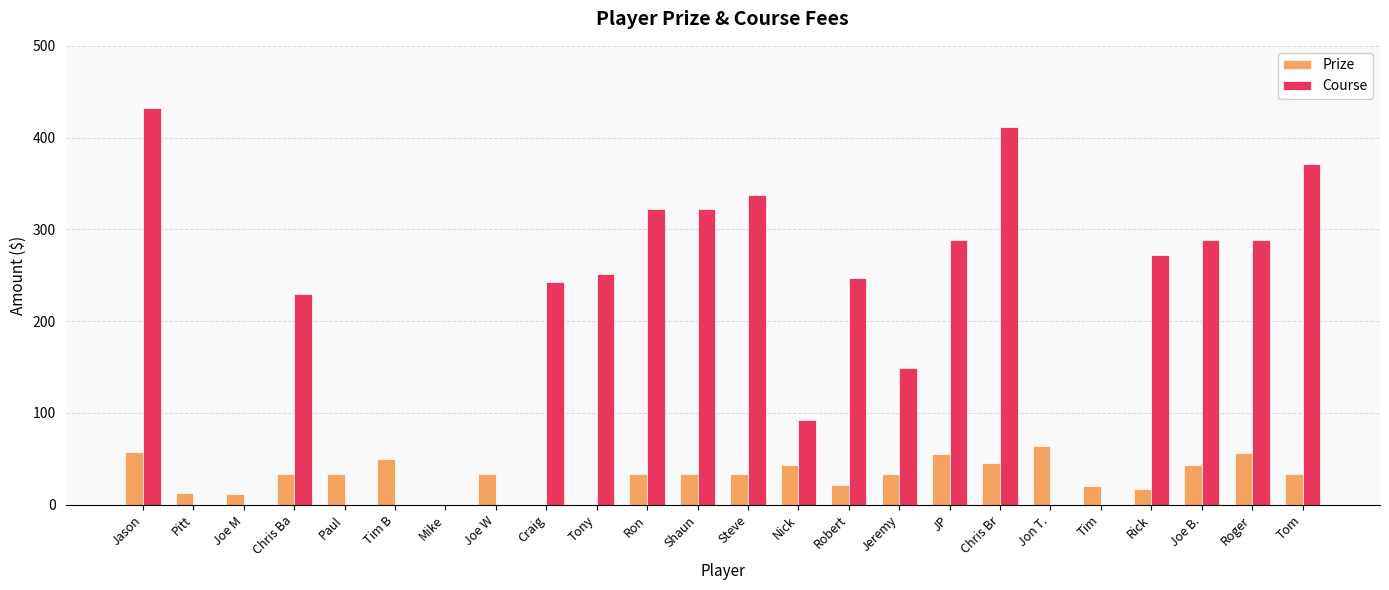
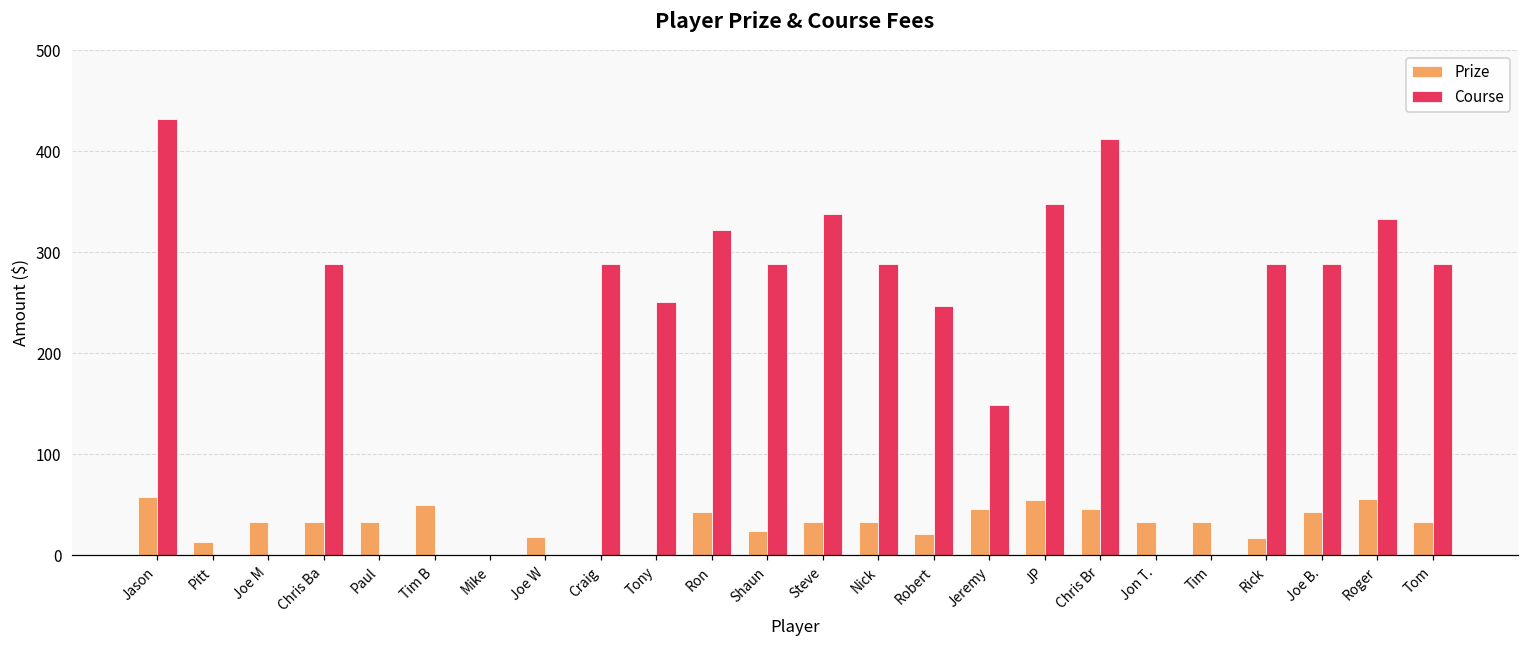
Prize, Joe M: 10 -> 30
Course, Chris Ba: 230 -> 290
Prize, Joe W: 30 -> 20
Course, Craig: 240 -> 290
Prize, Ron: 30 -> 40
Prize, Shaun: 30 -> 20
Course, Shaun: 320 -> 290
Prize, Nick: 40 -> 30
Course, Nick: 90 -> 290
Prize, Jeremy: 30 -> 50
Course, JP: 290 -> 350
Prize, Jon T.: 60 -> 30
Prize, Tim: 20 -> 30
Course, Rick: 270 -> 290
Course, Roger: 290 -> 330
Course, Tom: 370 -> 290
